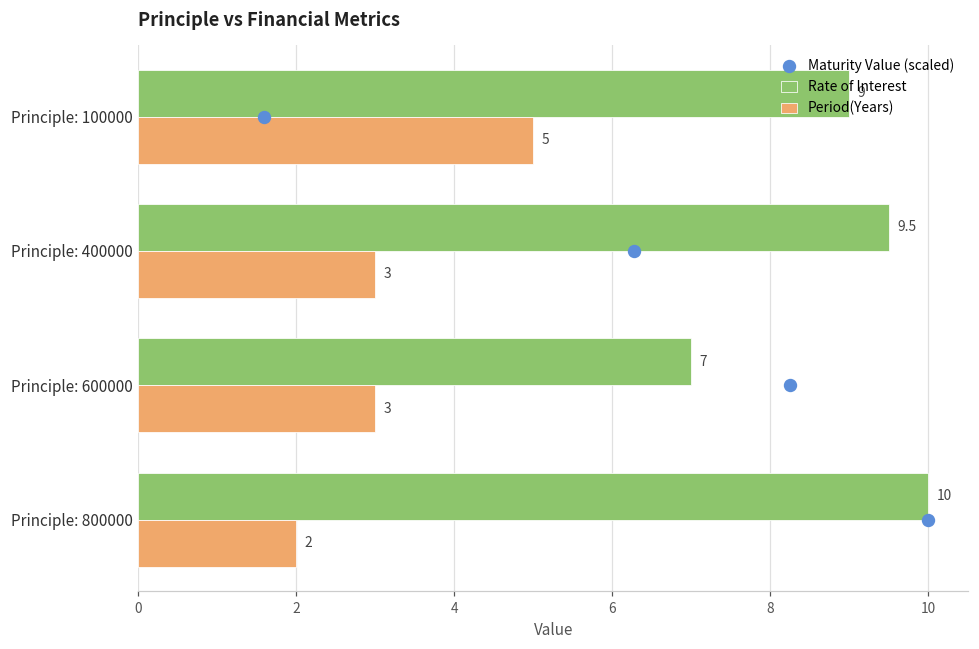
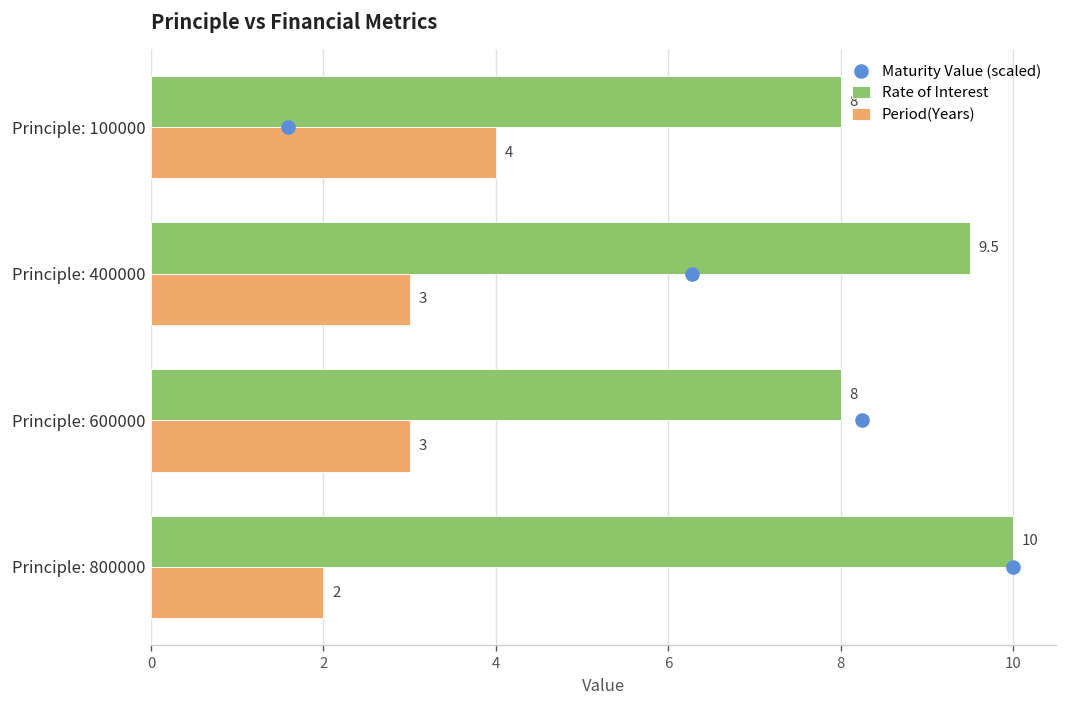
Rate of Interest, Principle: 100000: 9 -> 8
Period(Years), Principle: 100000: 5 -> 4
Rate of Interest, Principle: 600000: 7 -> 8
